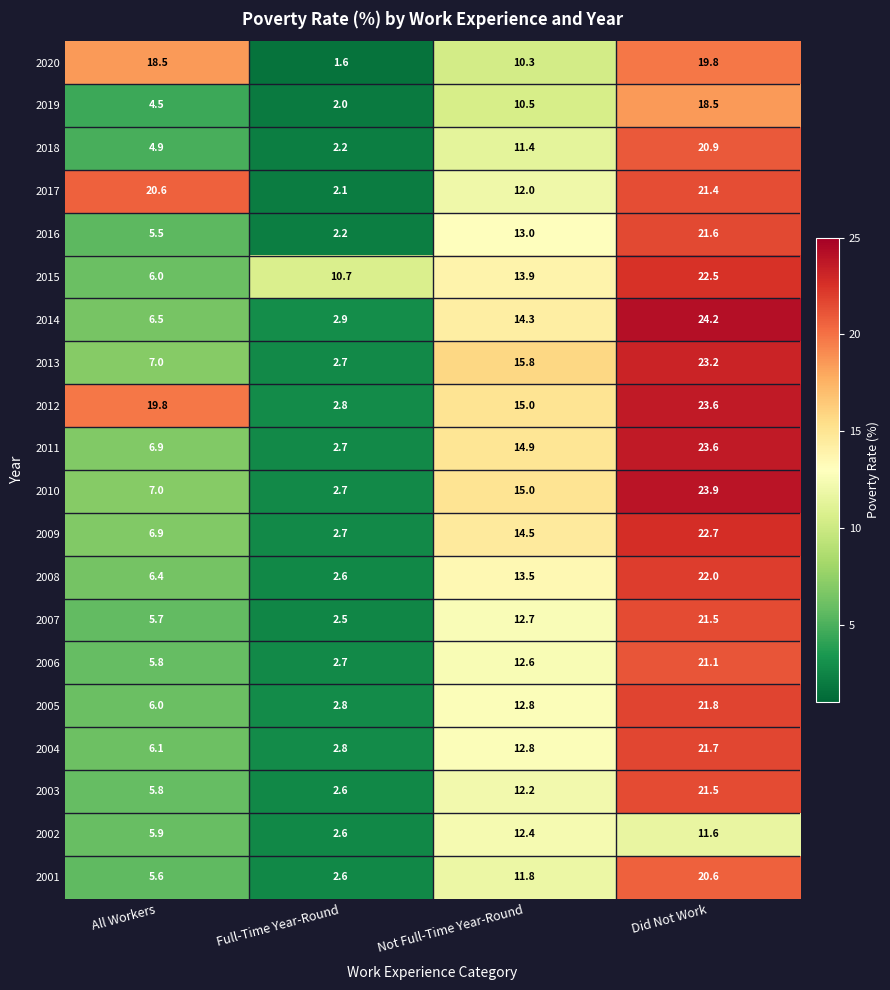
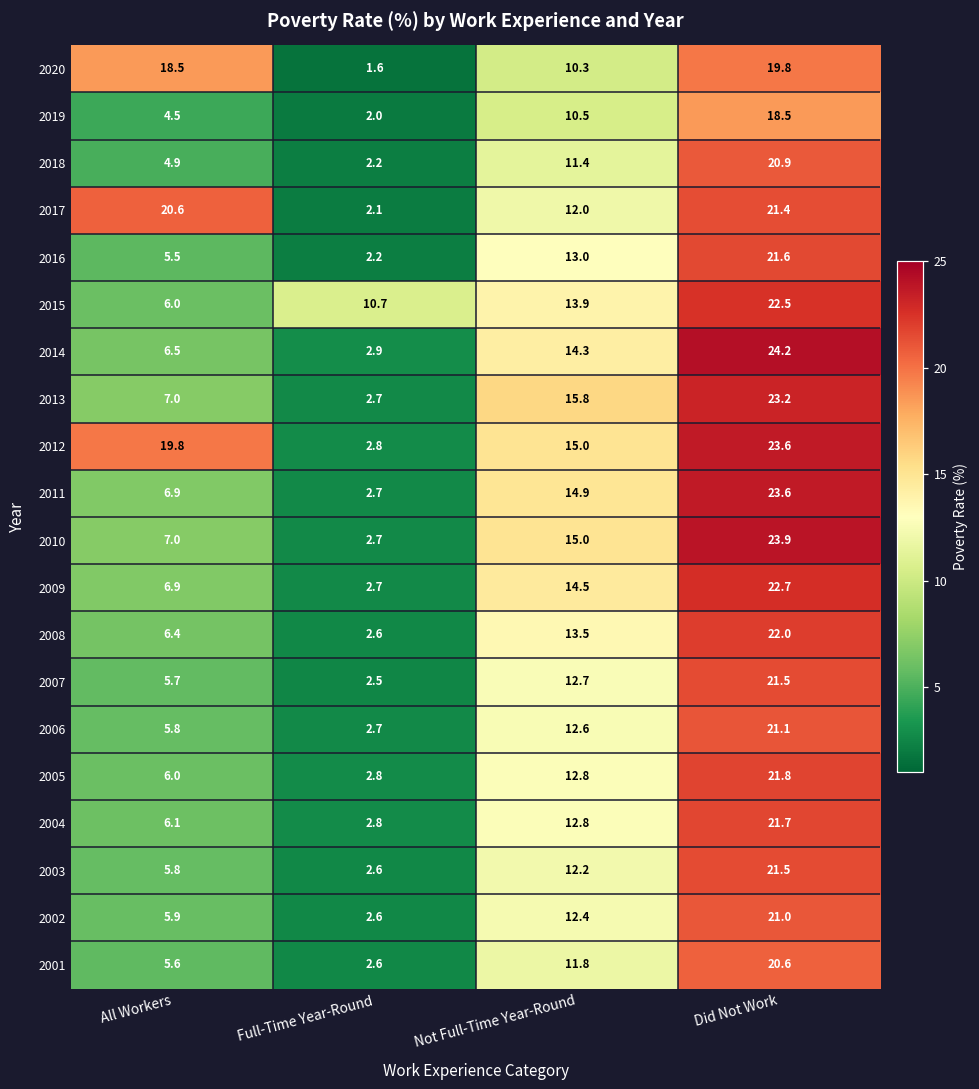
2002, Did Not Work: 11.6 -> 21.0
